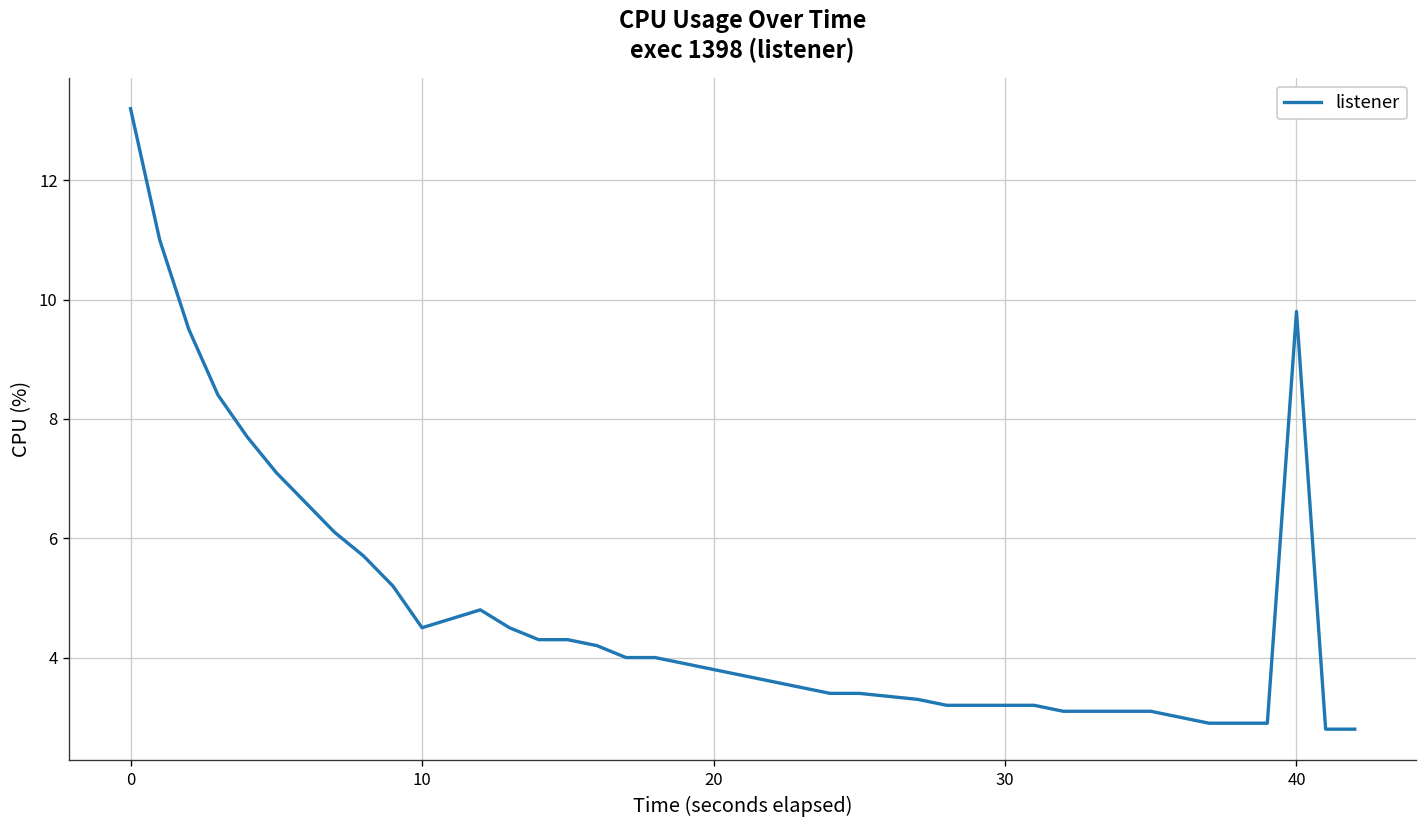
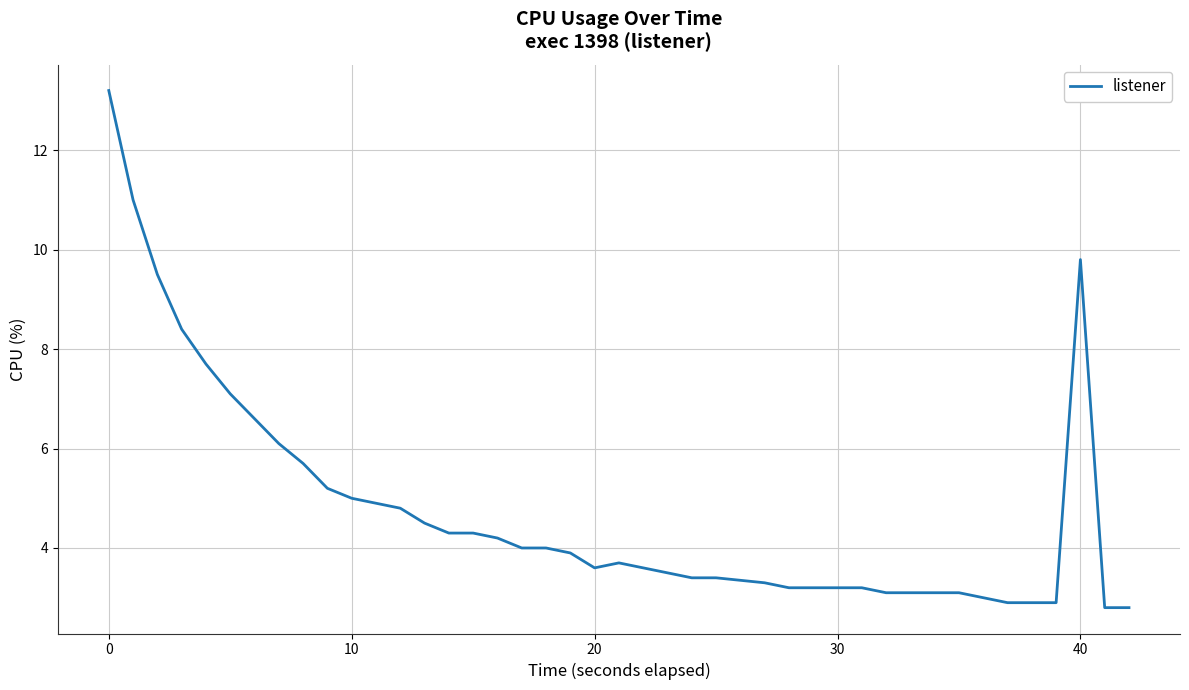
10: 4.5 -> 5.0
20: 3.8 -> 3.6
